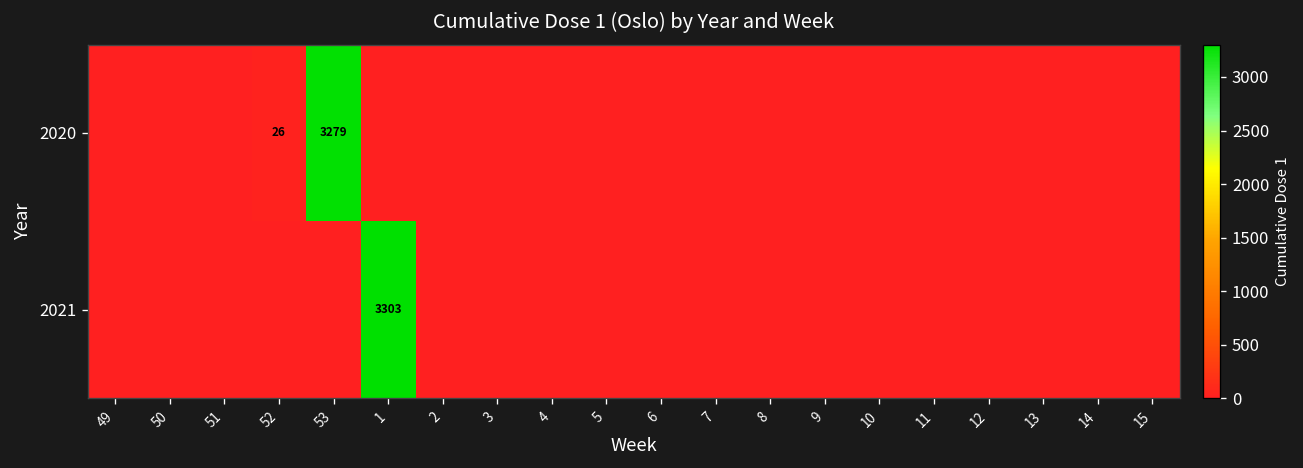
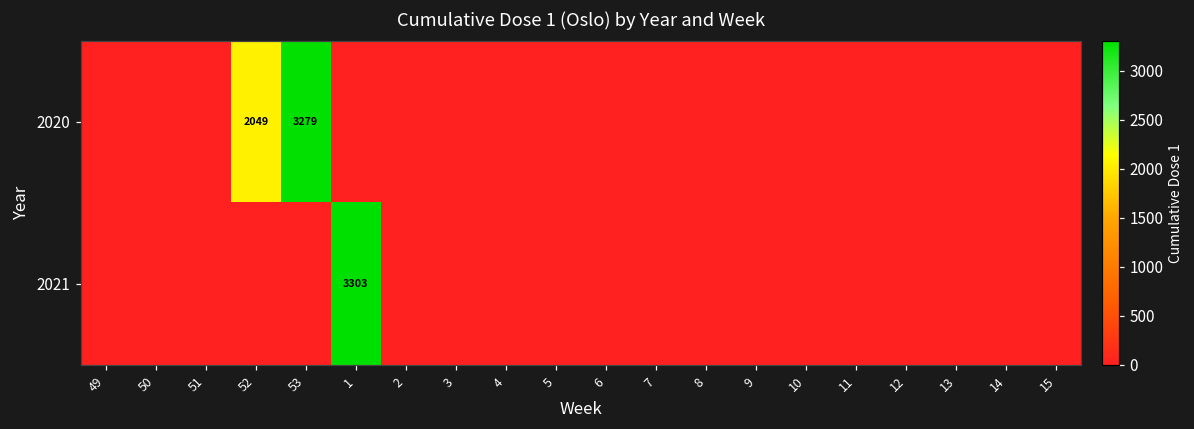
2020, 52: 26 -> 2049
